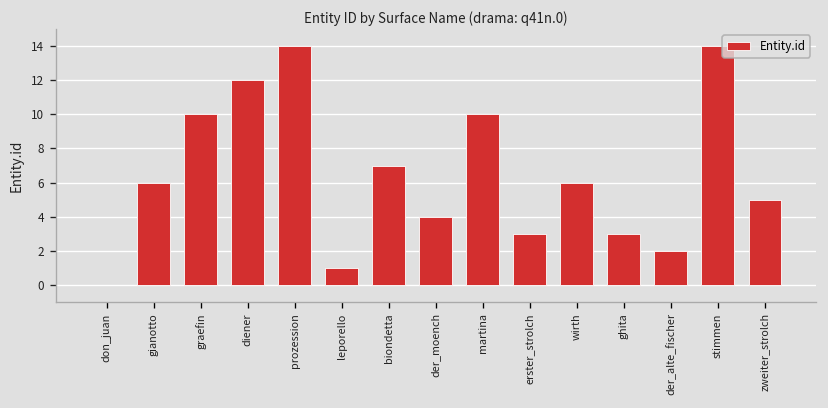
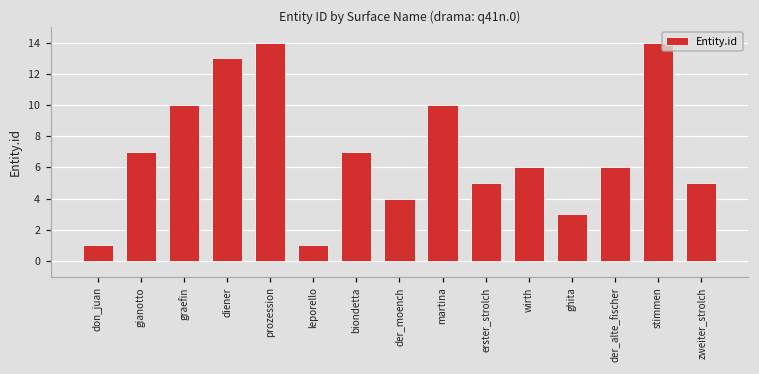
don_juan: 0 -> 1
gianotto: 6 -> 7
diener: 12 -> 13
erster_strolch: 3 -> 5
der_alte_fischer: 2 -> 6
